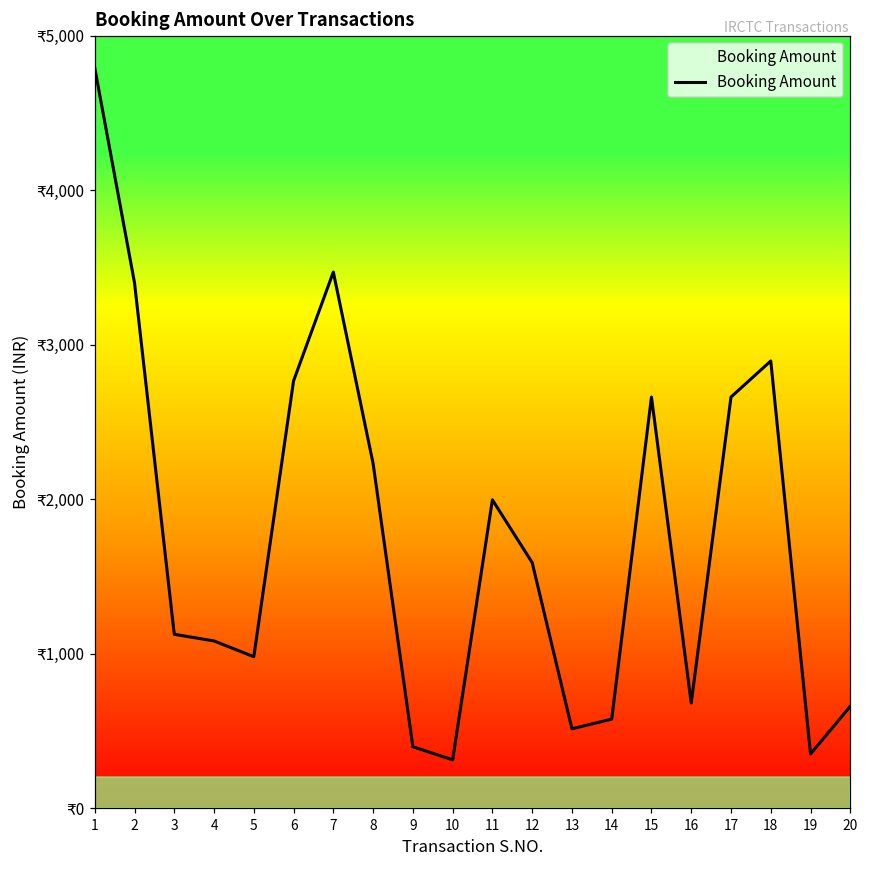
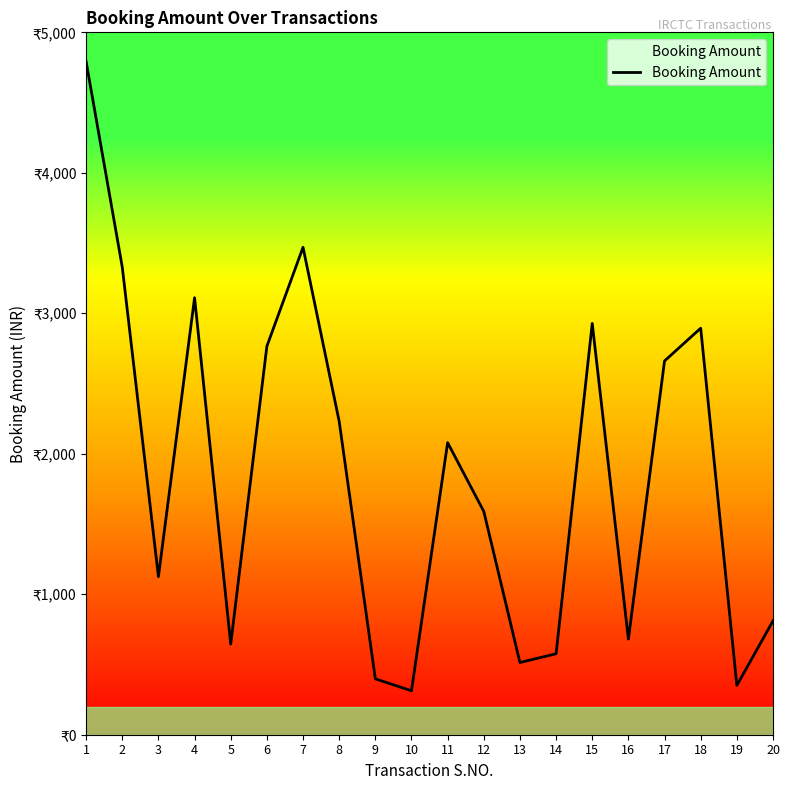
2: ₹3,400 -> ₹3,330
4: ₹1,080 -> ₹3,110
5: ₹980 -> ₹640
11: ₹2,000 -> ₹2,080
15: ₹2,660 -> ₹2,930
20: ₹660 -> ₹810
